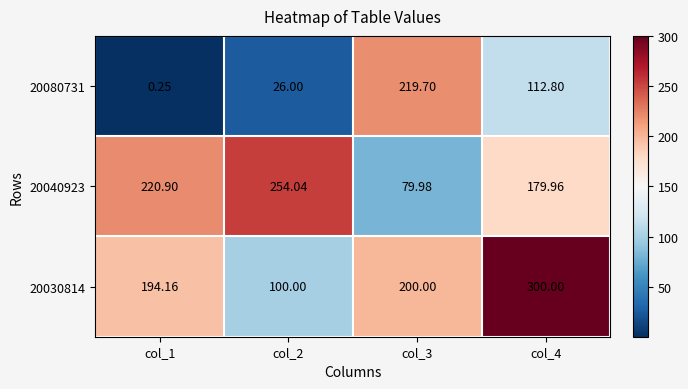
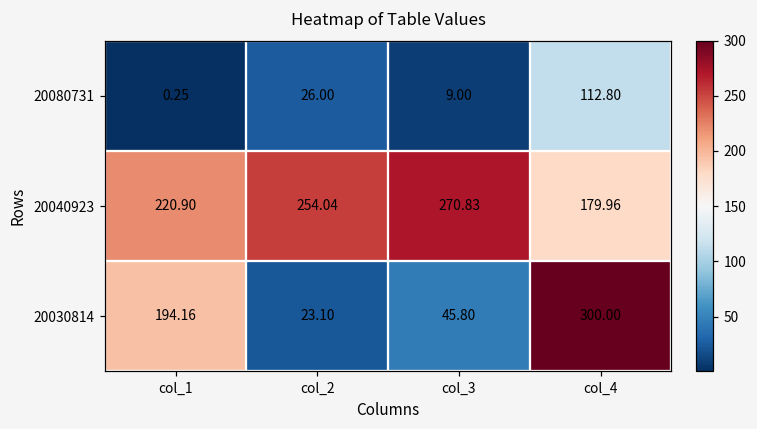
20080731, col_3: 219.70 -> 9.00
20040923, col_3: 79.98 -> 270.83
20030814, col_2: 100.00 -> 23.10
20030814, col_3: 200.00 -> 45.80
